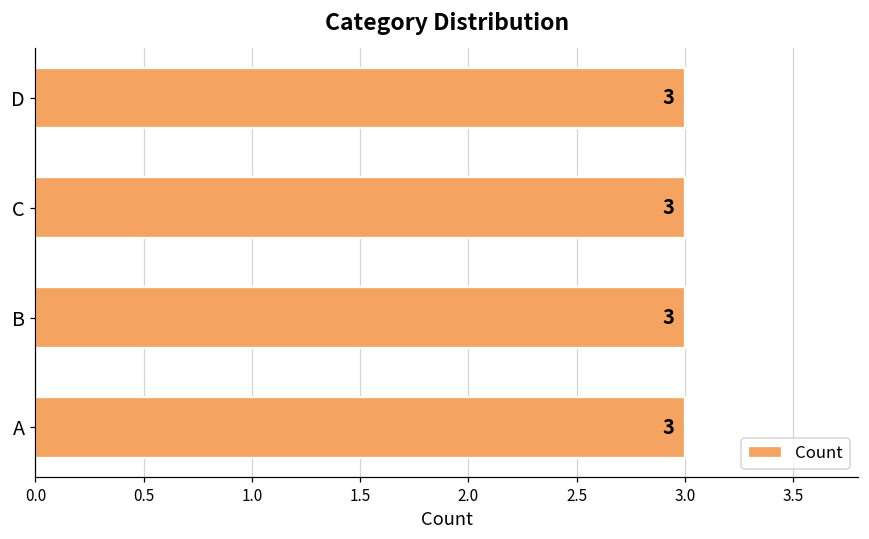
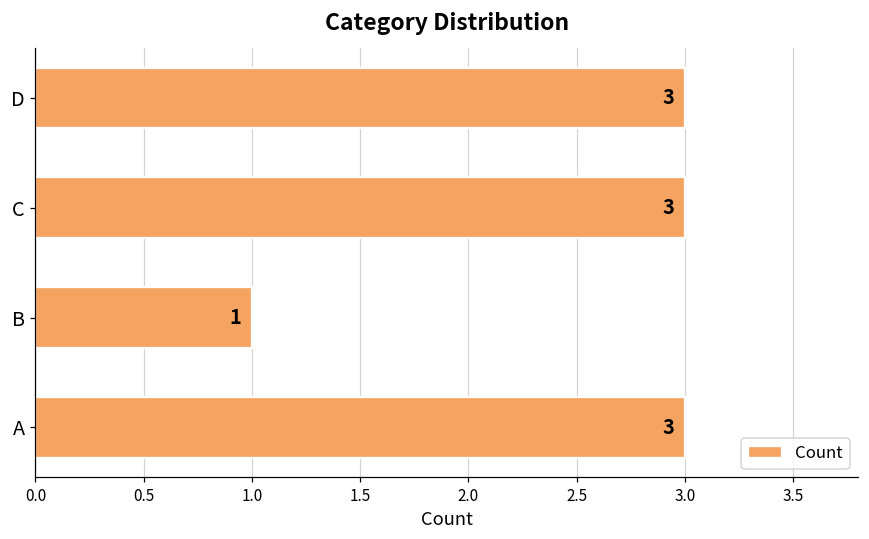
B: 3 -> 1
